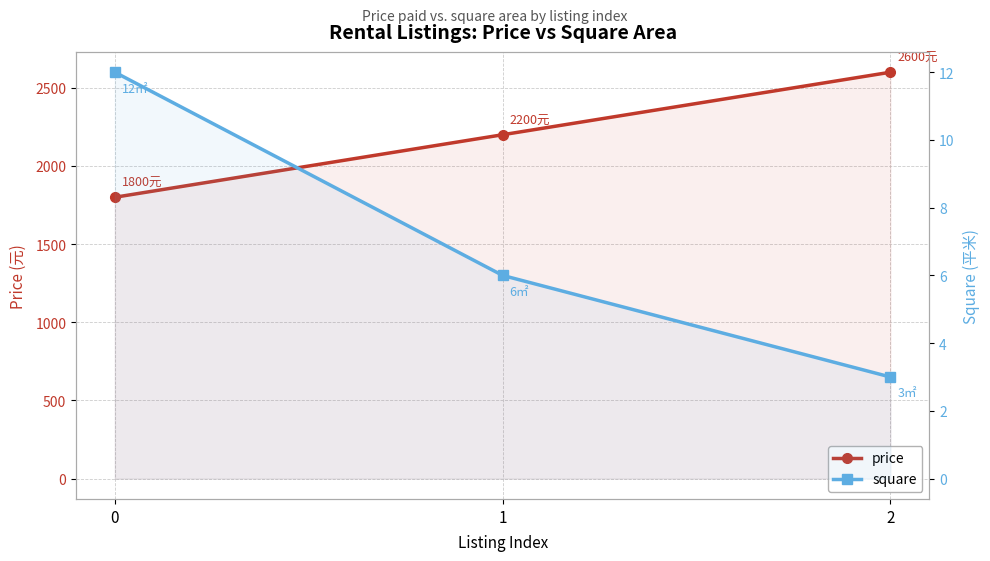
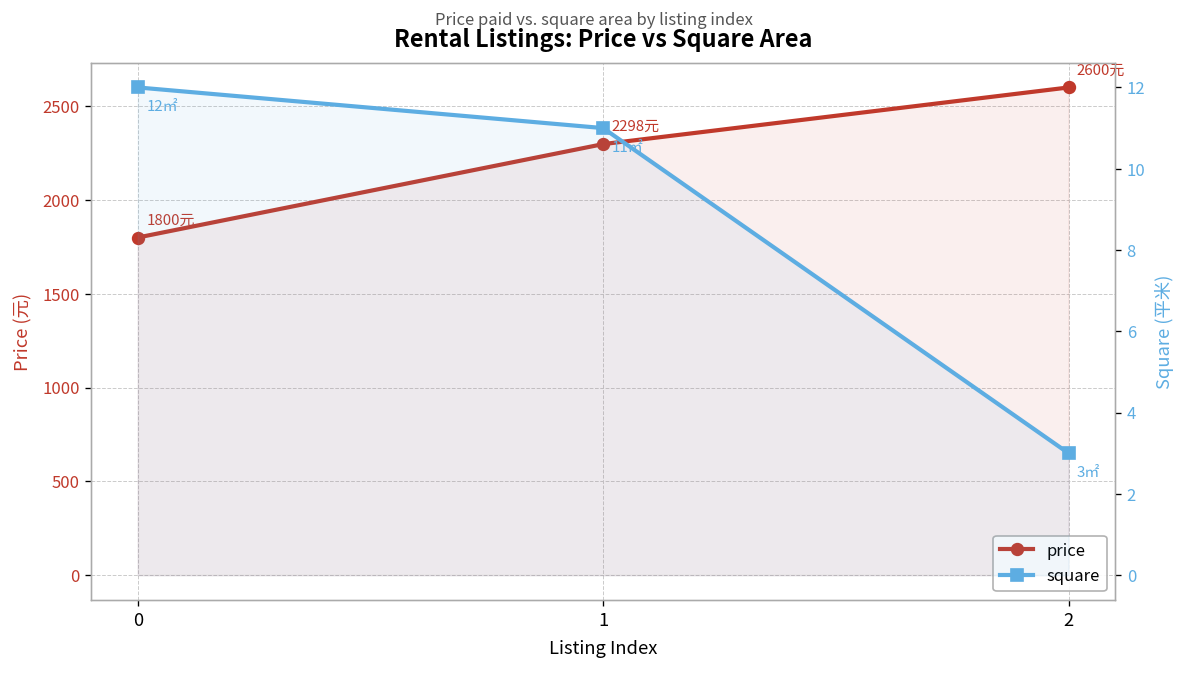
price, 1: 2200元 -> 2298元
square, 1: 6㎡ -> 11㎡
